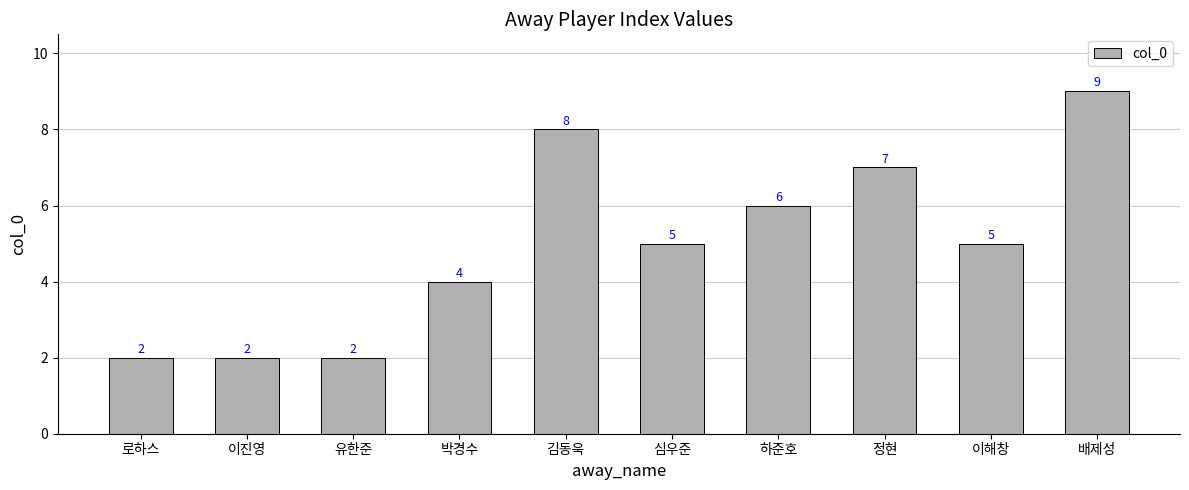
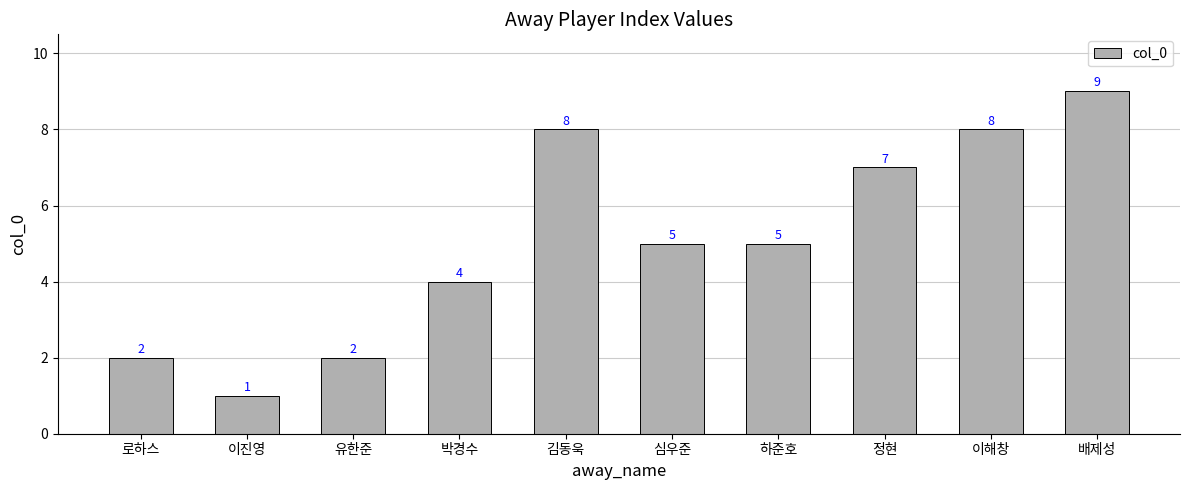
이진영: 2 -> 1
하준호: 6 -> 5
이해창: 5 -> 8
